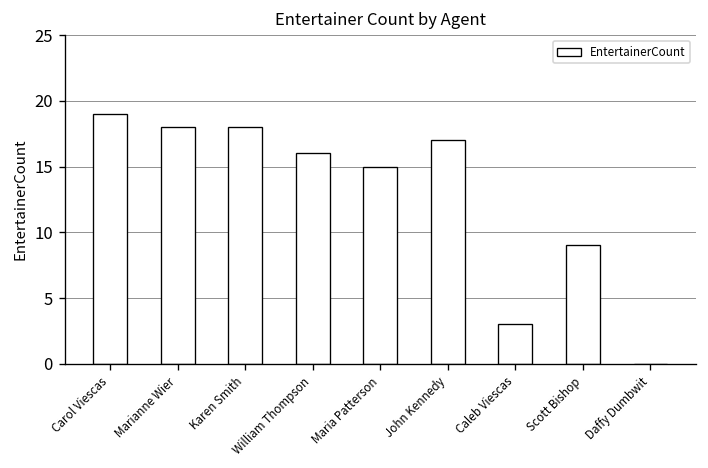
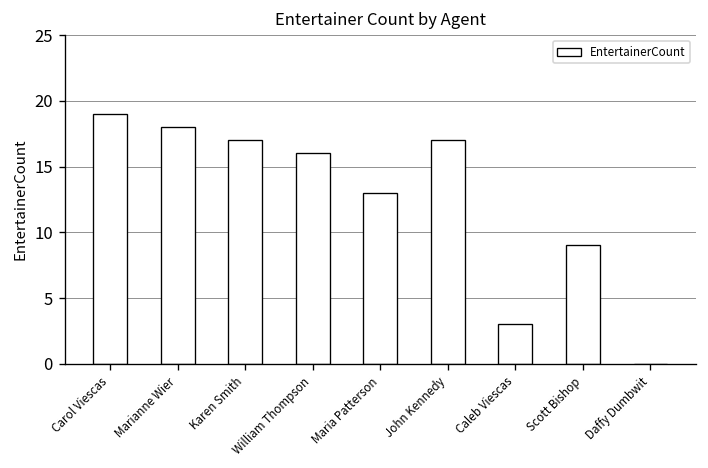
Karen Smith: 18 -> 17
Maria Patterson: 15 -> 13
